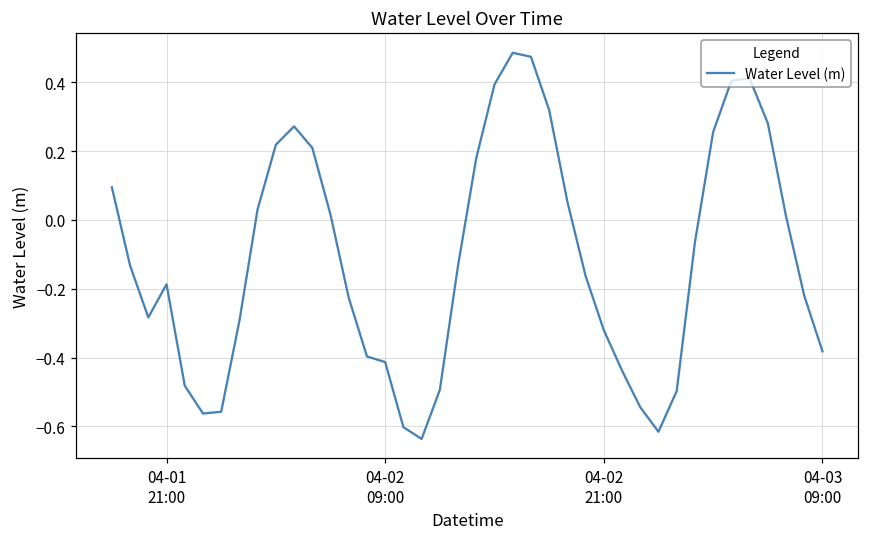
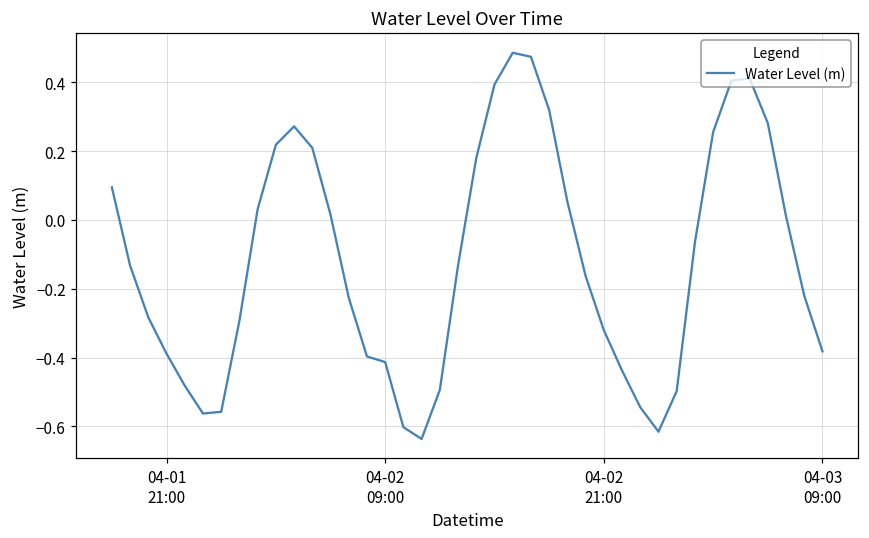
04-01 21:00: -0.19 -> -0.39
